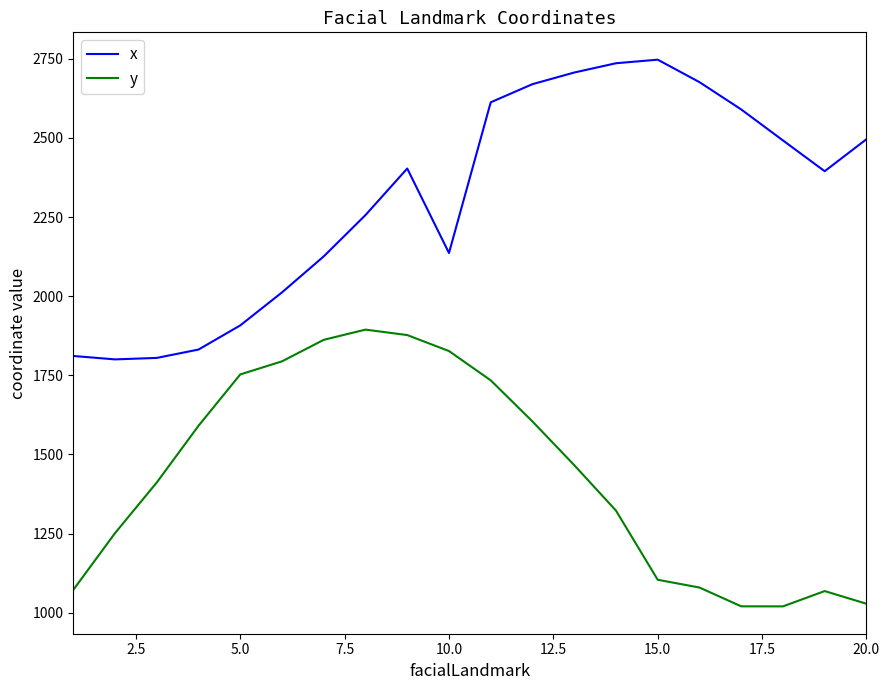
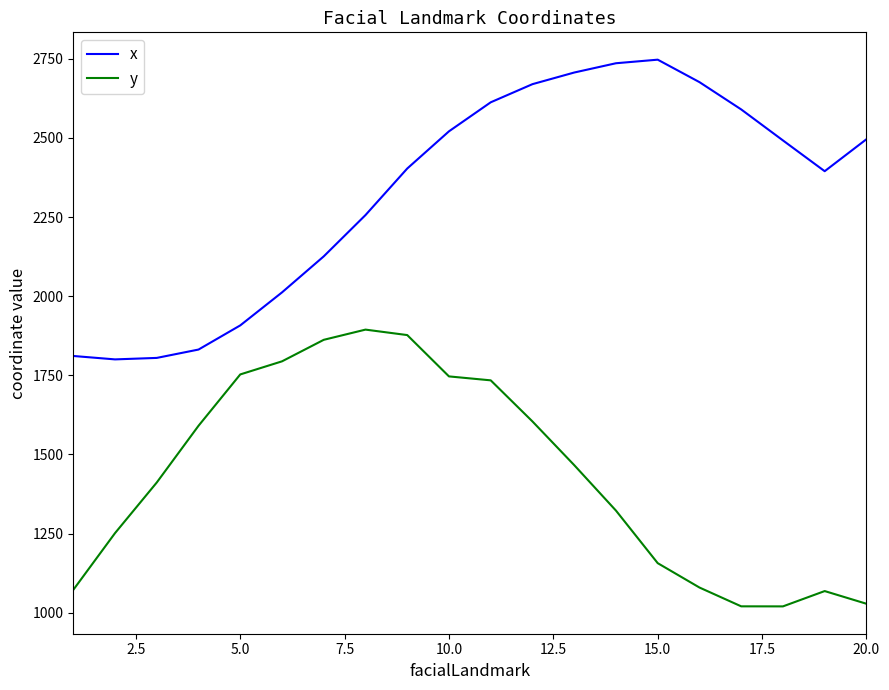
x, 10.0: 2140 -> 2520
y, 10.0: 1830 -> 1750
y, 15.0: 1100 -> 1160
